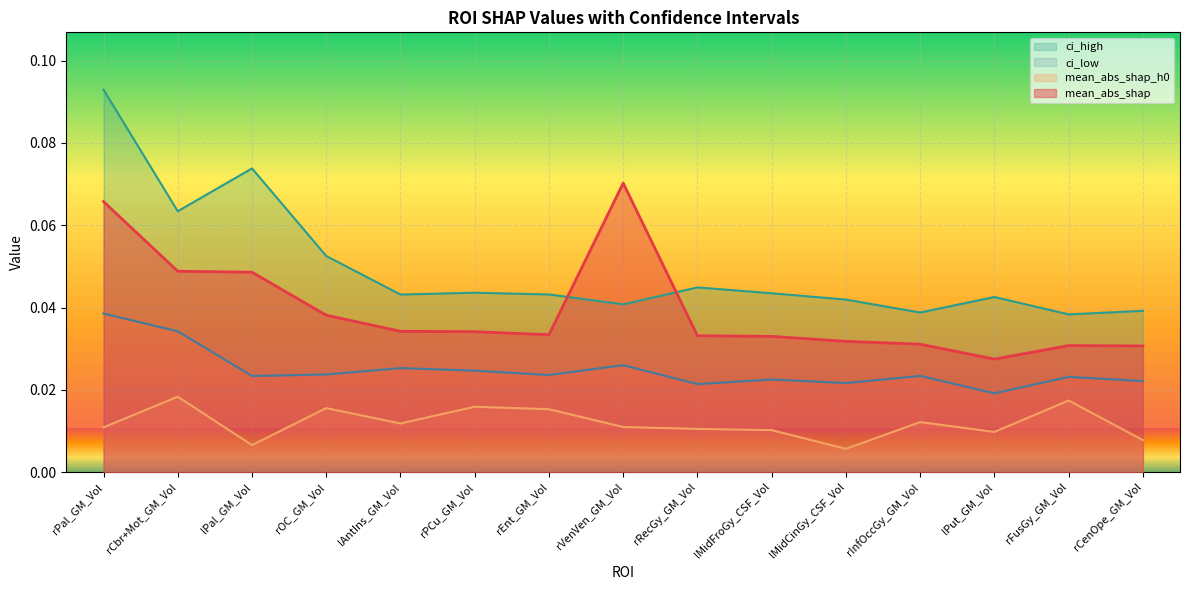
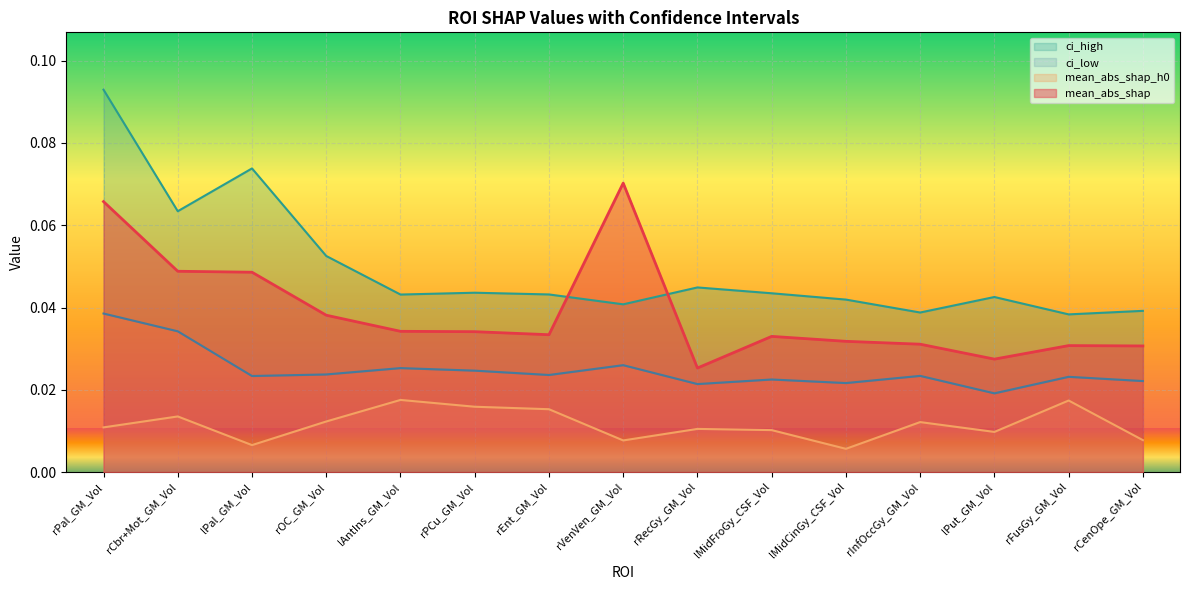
mean_abs_shap_h0, rCbr+Mot_GM_Vol: 0.018 -> 0.014
mean_abs_shap_h0, rOC_GM_Vol: 0.016 -> 0.012
mean_abs_shap_h0, lAntIns_GM_Vol: 0.012 -> 0.018
mean_abs_shap_h0, rVenVen_GM_Vol: 0.011 -> 0.008
mean_abs_shap, rRecGy_GM_Vol: 0.033 -> 0.025
